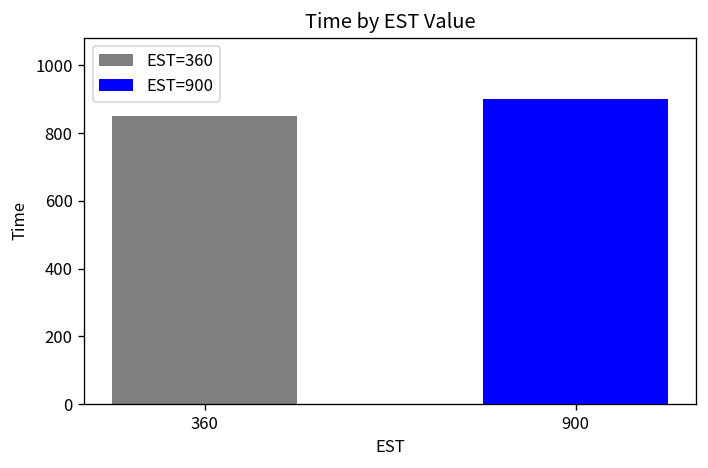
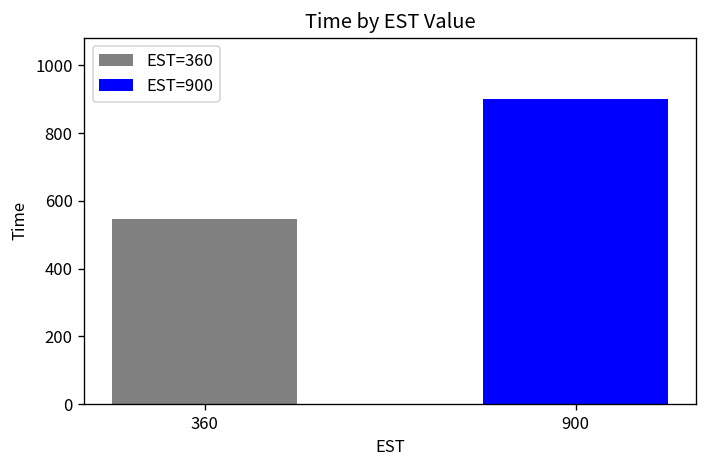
360: 850 -> 550
